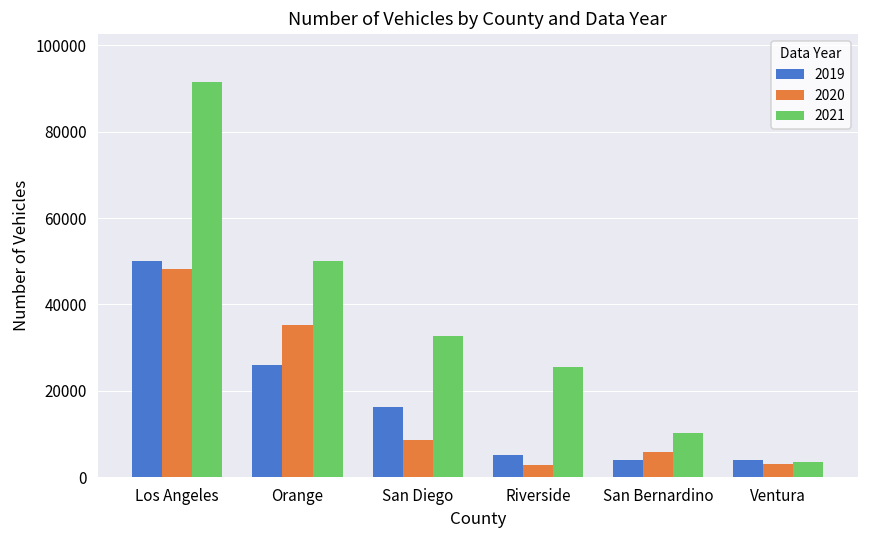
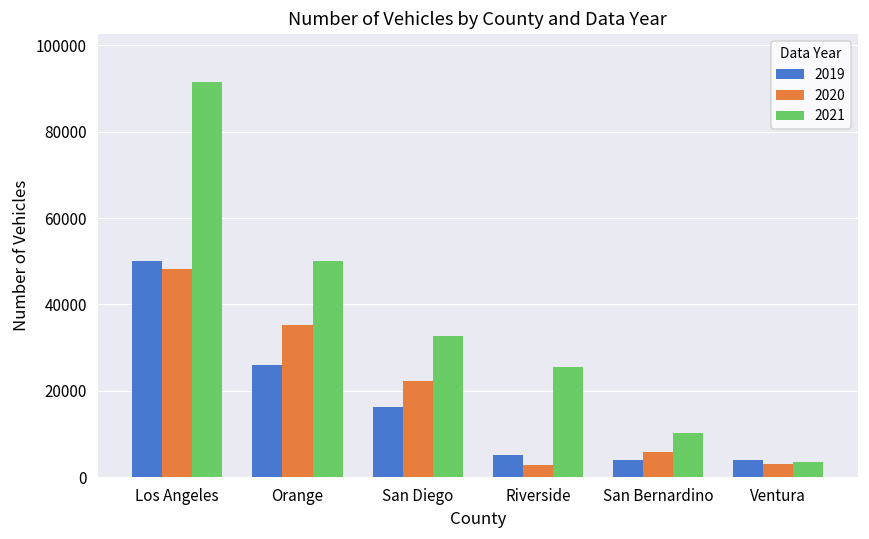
2020, San Diego: 9000 -> 22000
